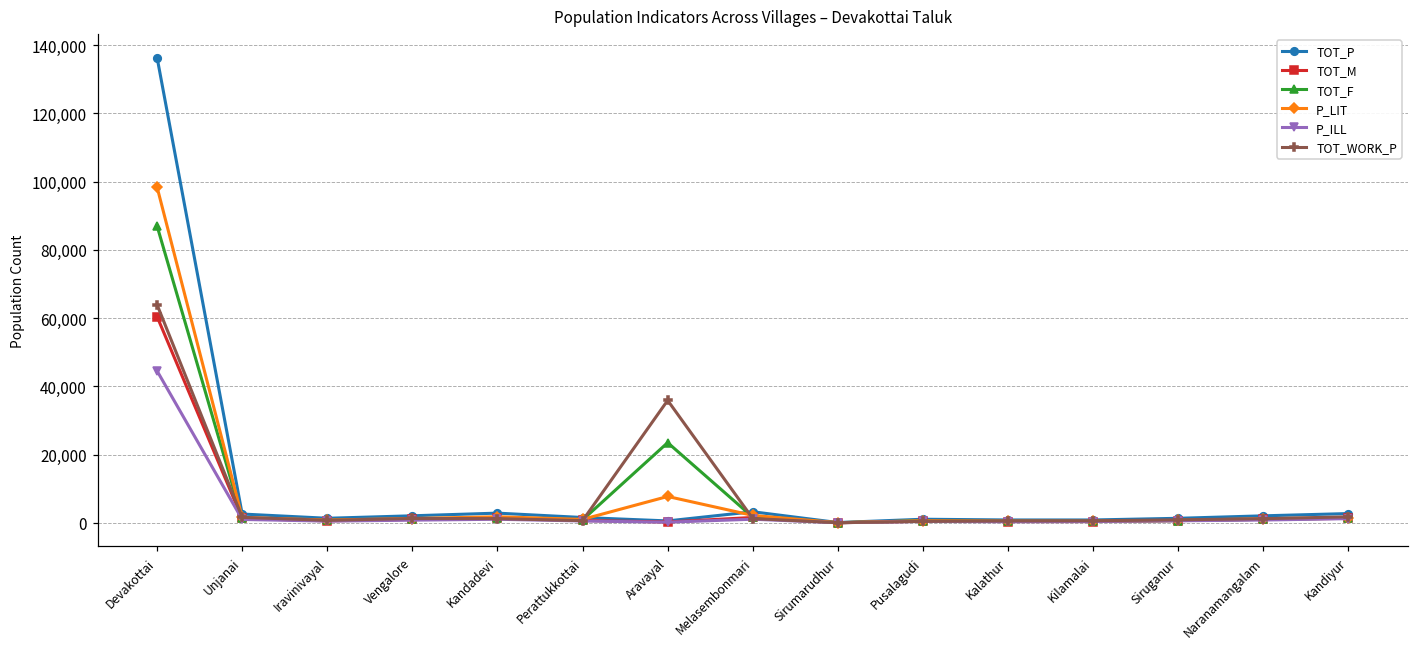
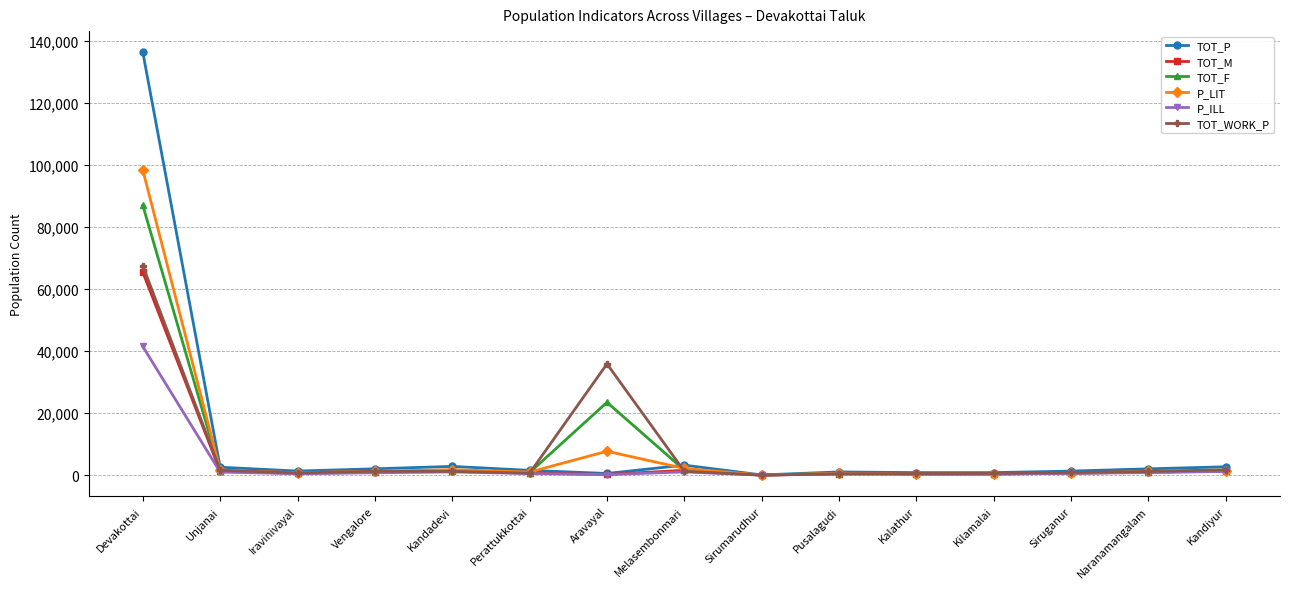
TOT_M, Devakottai: 60,000 -> 65,000
P_ILL, Devakottai: 45,000 -> 42,000
TOT_WORK_P, Devakottai: 64,000 -> 68,000
